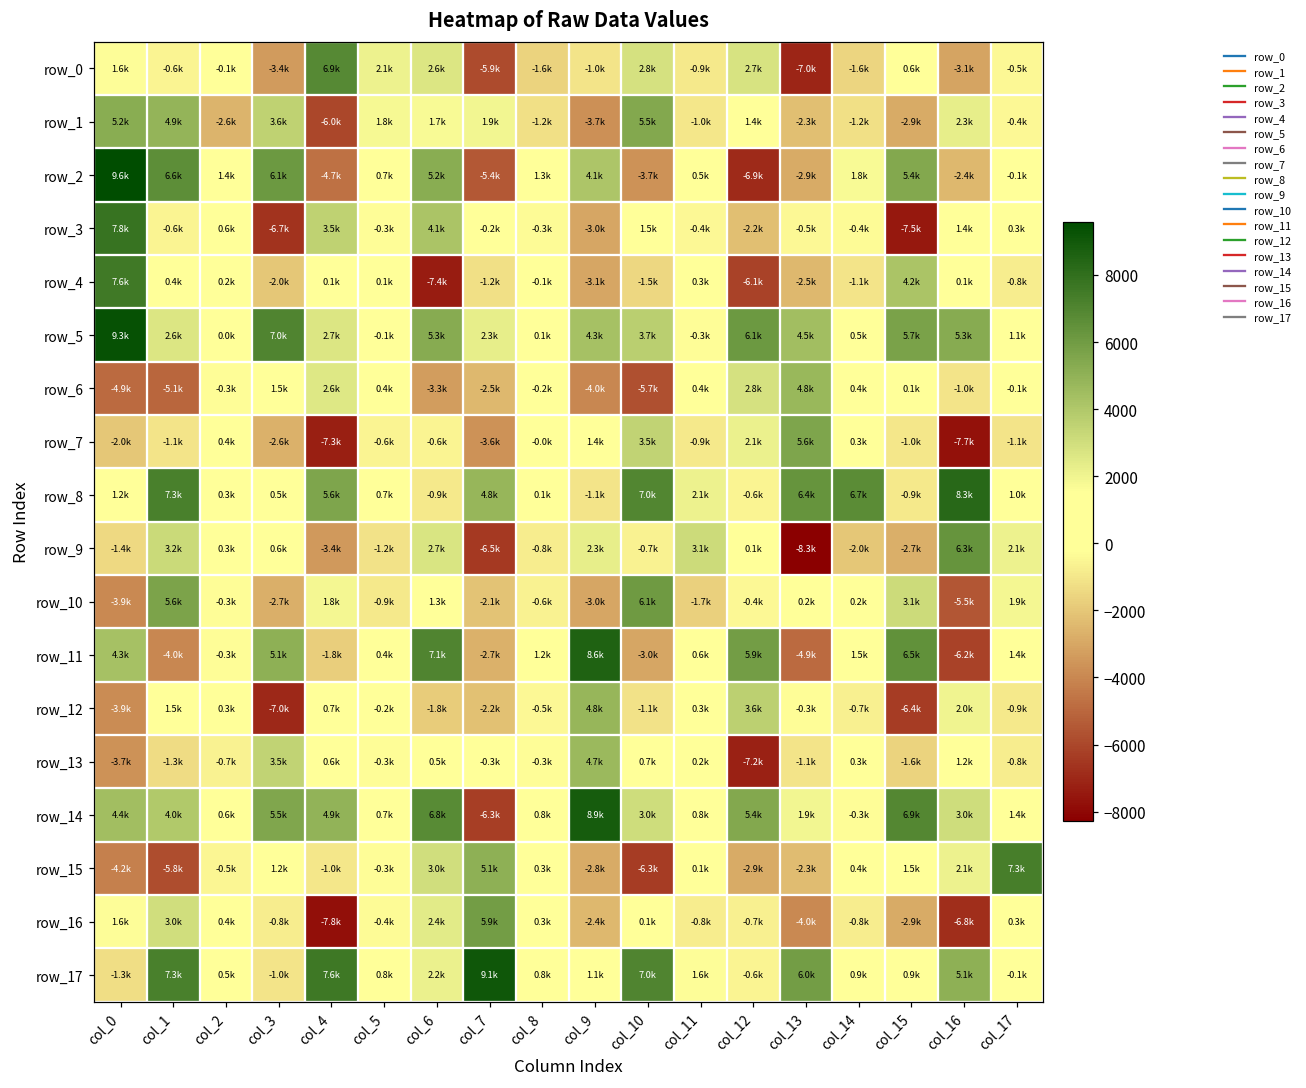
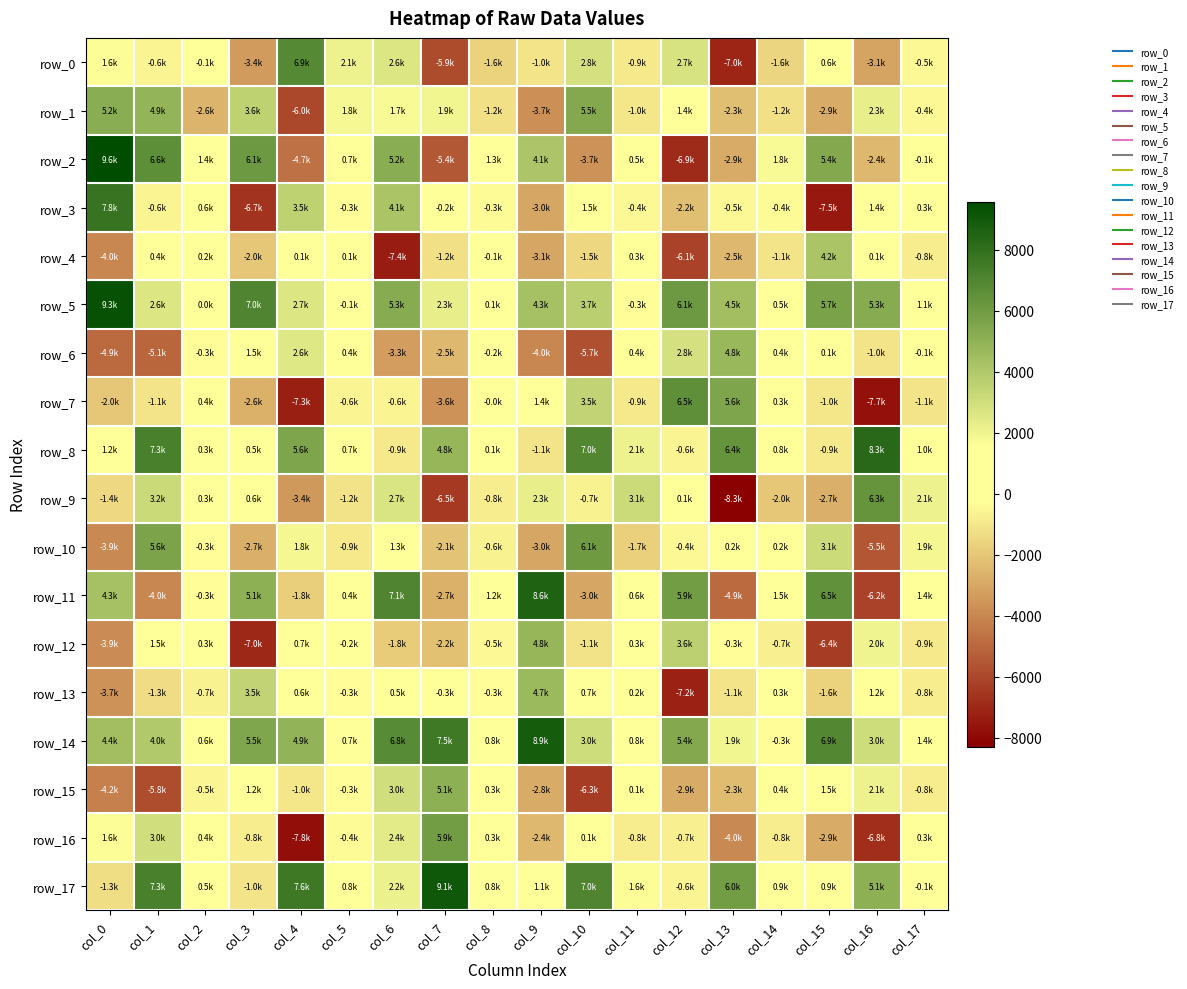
row_4, col_0: 7.6k -> -4.0k
row_7, col_12: 2.1k -> 6.5k
row_8, col_14: 6.7k -> 0.8k
row_14, col_7: -6.3k -> 7.5k
row_15, col_17: 7.3k -> -0.8k
